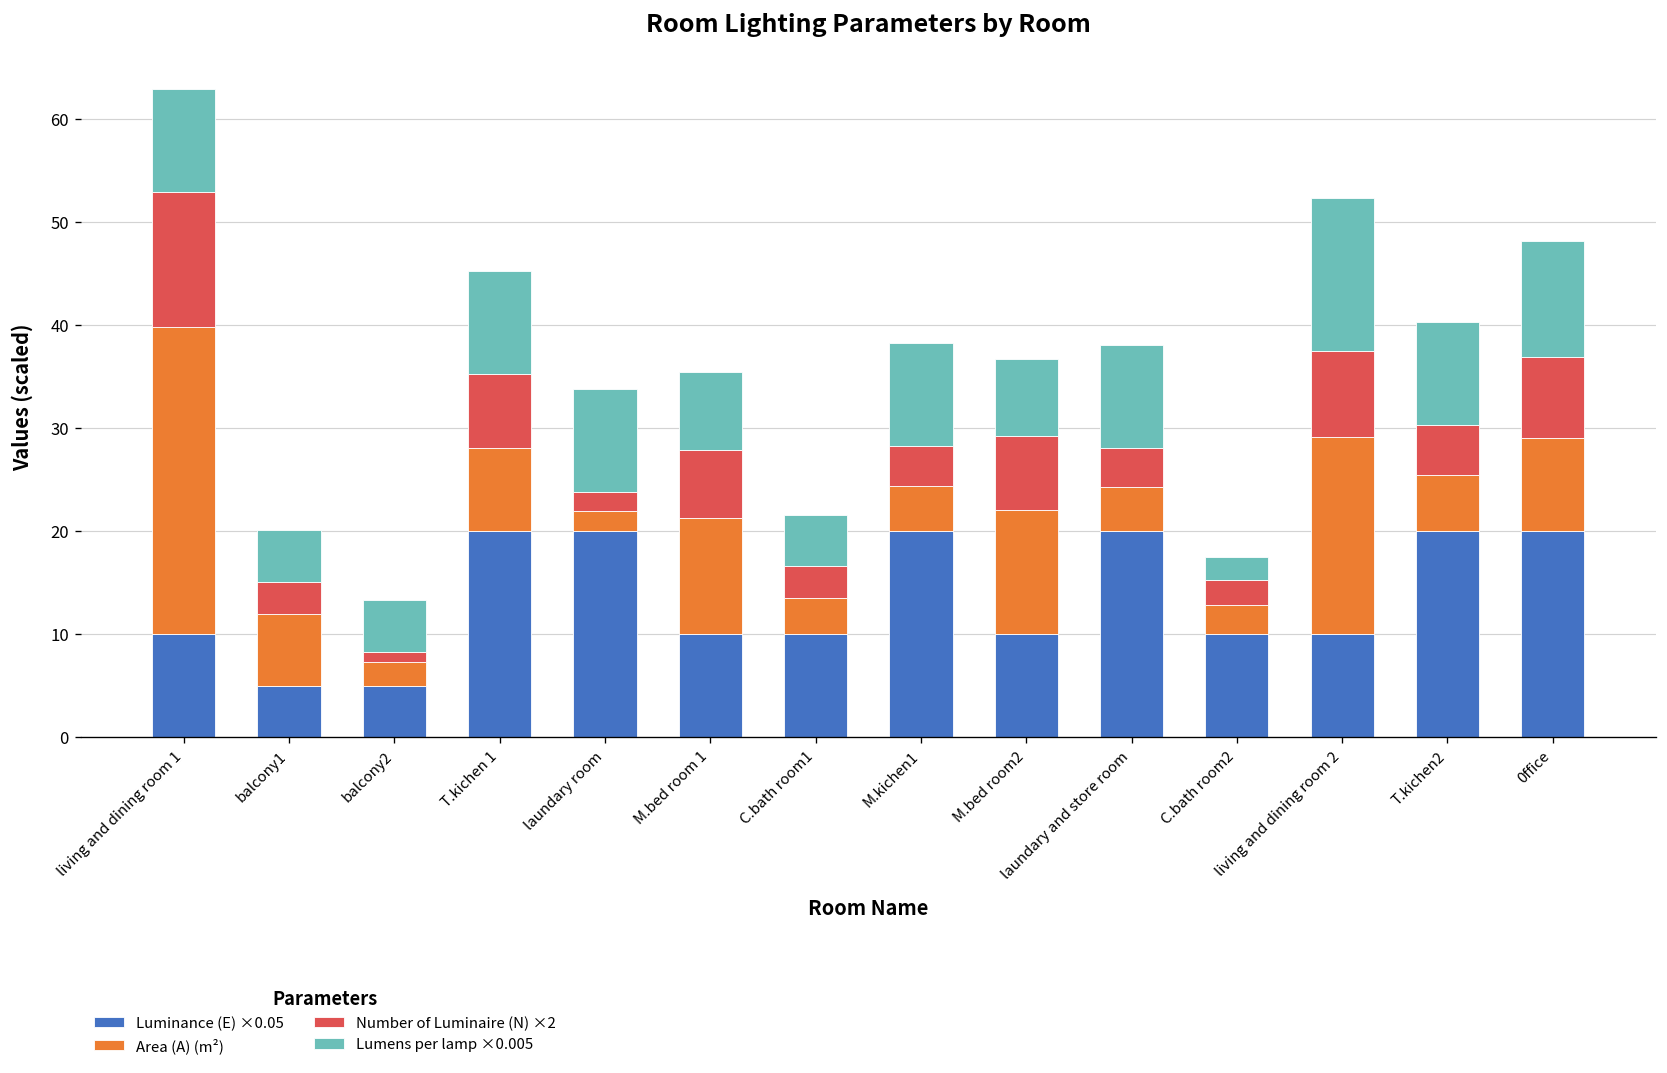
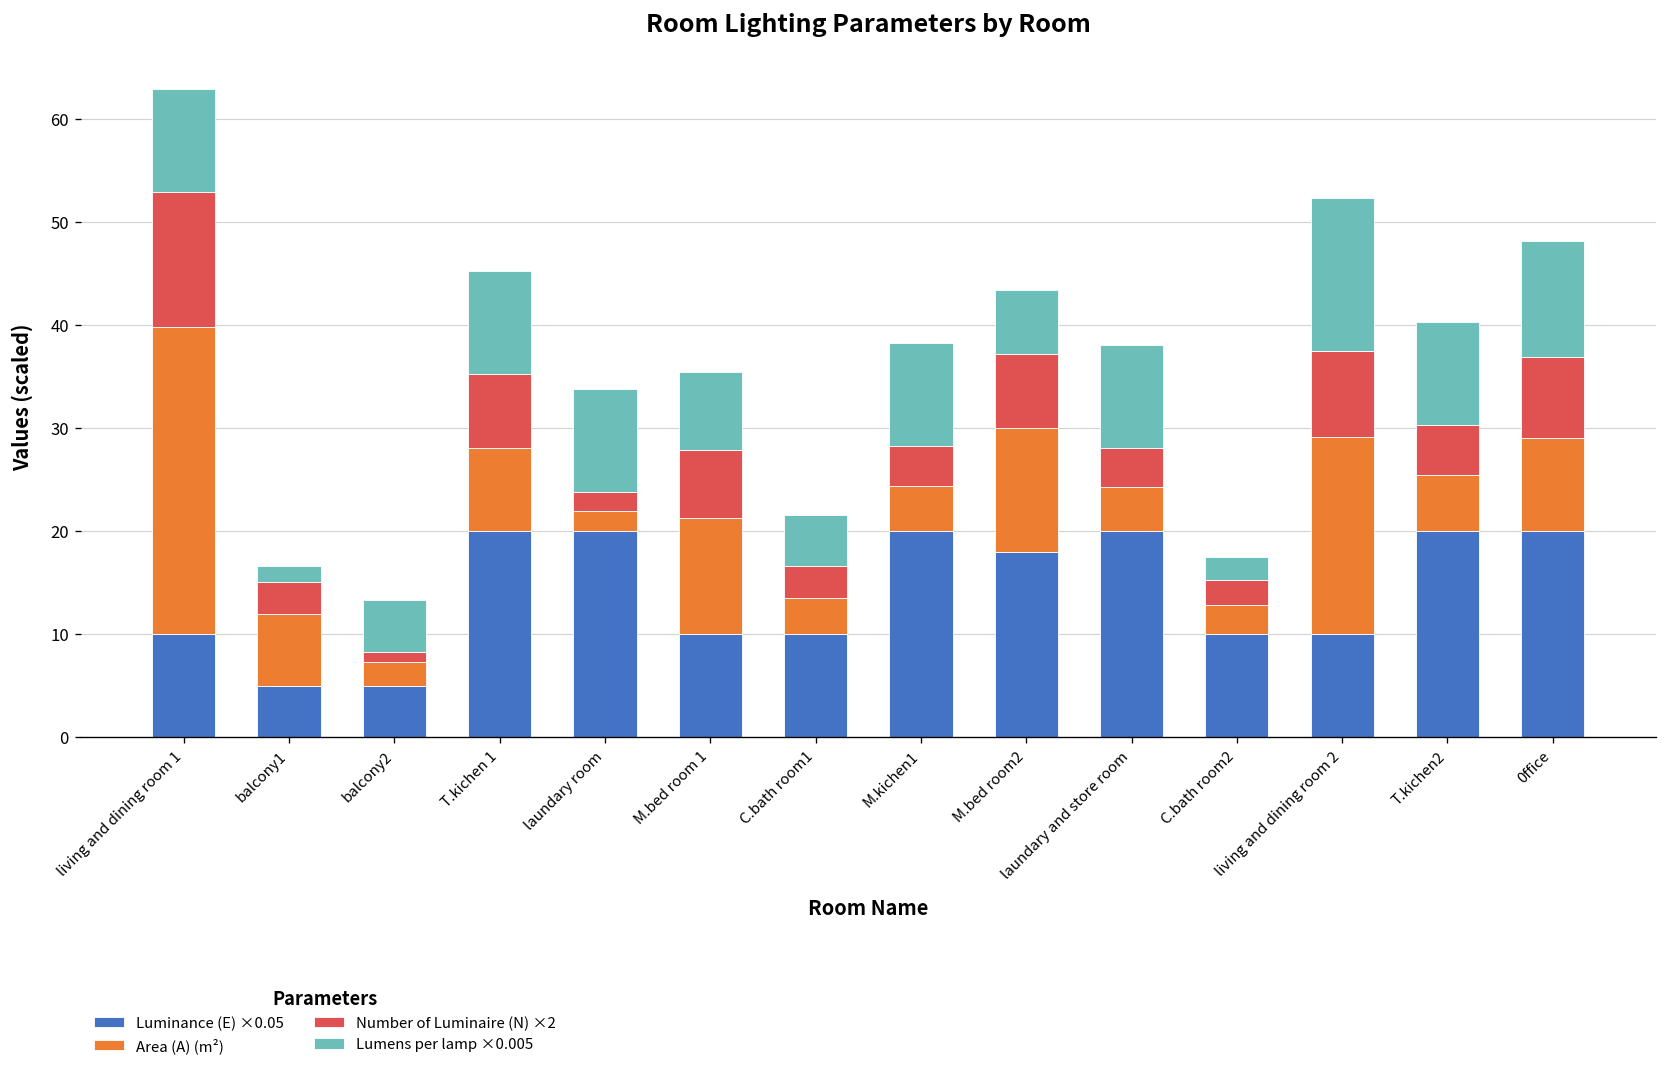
Lumens per lamp ×0.005, balcony1: 5 -> 2
Luminance (E) ×0.05, M.bed room2: 10 -> 18
Lumens per lamp ×0.005, M.bed room2: 8 -> 6
